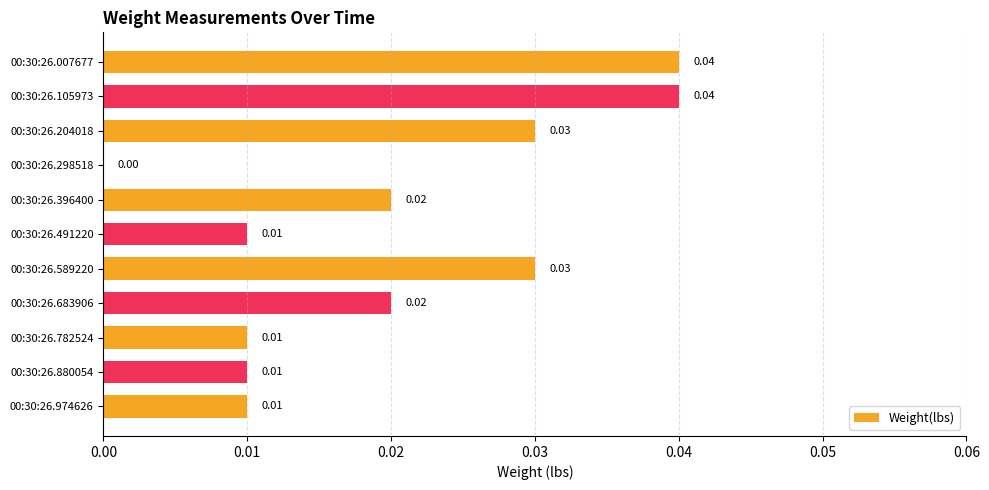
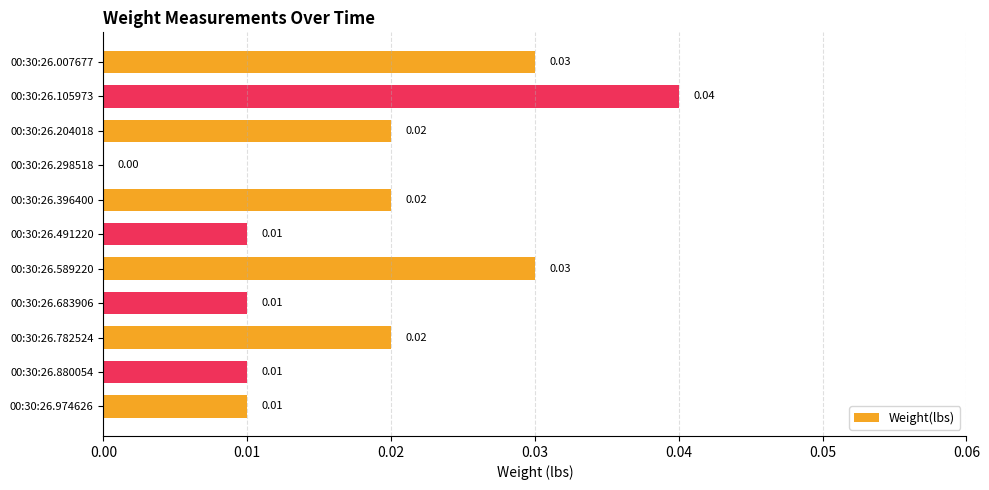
00:30:26.007677: 0.04 -> 0.03
00:30:26.204018: 0.03 -> 0.02
00:30:26.683906: 0.02 -> 0.01
00:30:26.782524: 0.01 -> 0.02
